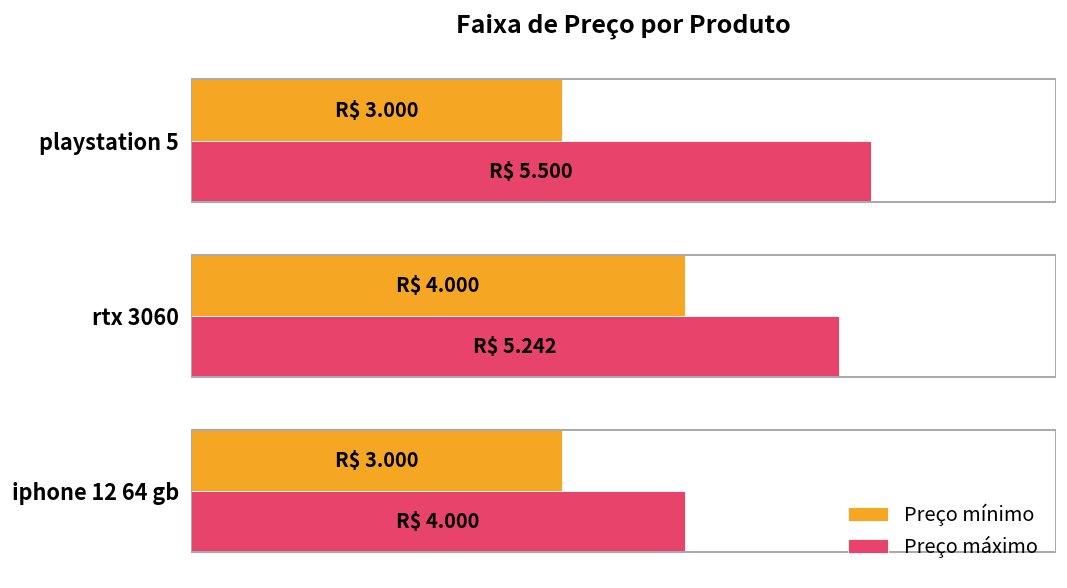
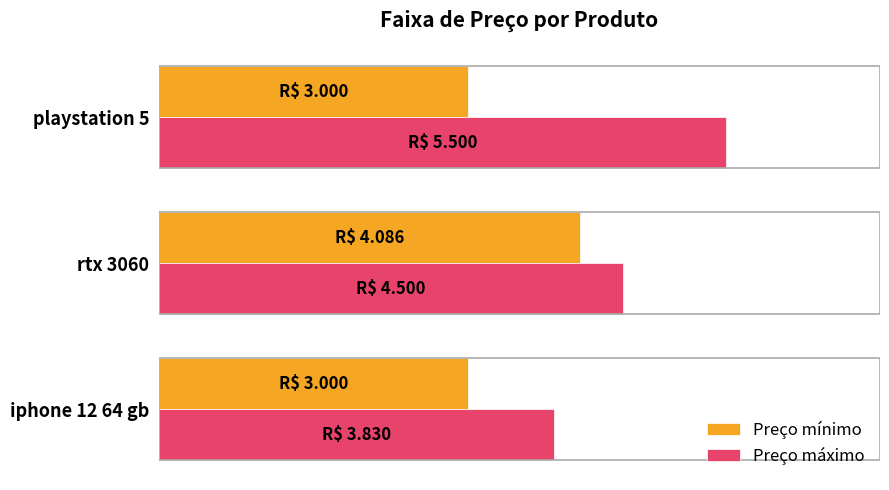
Preço mínimo, rtx 3060: 4.000 -> 4.086
Preço máximo, rtx 3060: 5.242 -> 4.500
Preço máximo, iphone 12 64 gb: 4.000 -> 3.830
